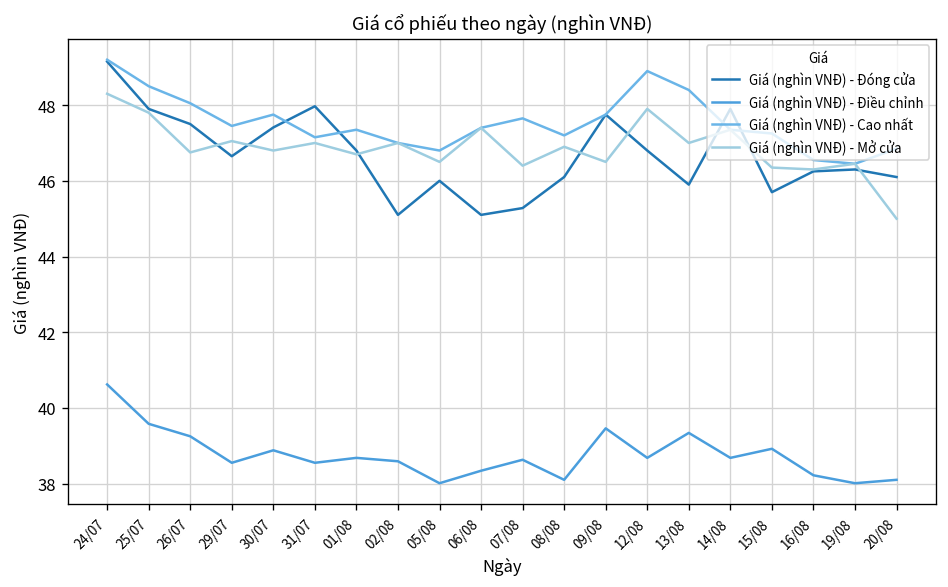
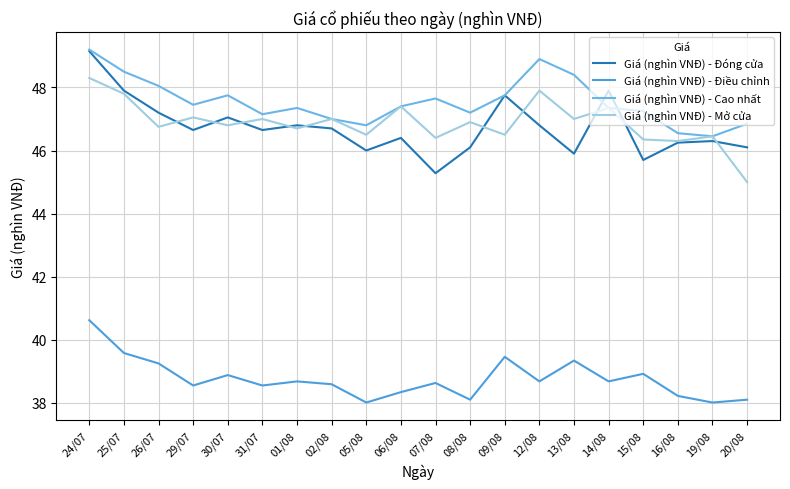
Giá (nghìn VNĐ) - Đóng cửa, 26/07: 47.5 -> 47.2
Giá (nghìn VNĐ) - Đóng cửa, 30/07: 47.4 -> 47.1
Giá (nghìn VNĐ) - Đóng cửa, 31/07: 48.0 -> 46.7
Giá (nghìn VNĐ) - Đóng cửa, 02/08: 45.1 -> 46.7
Giá (nghìn VNĐ) - Đóng cửa, 06/08: 45.1 -> 46.4
